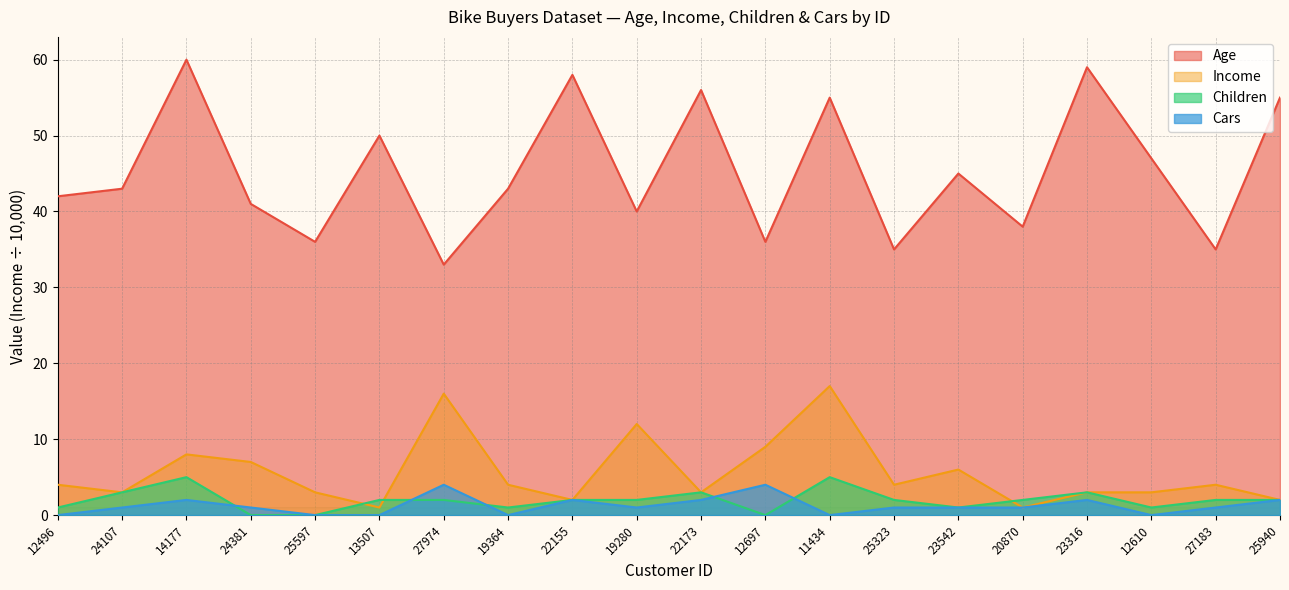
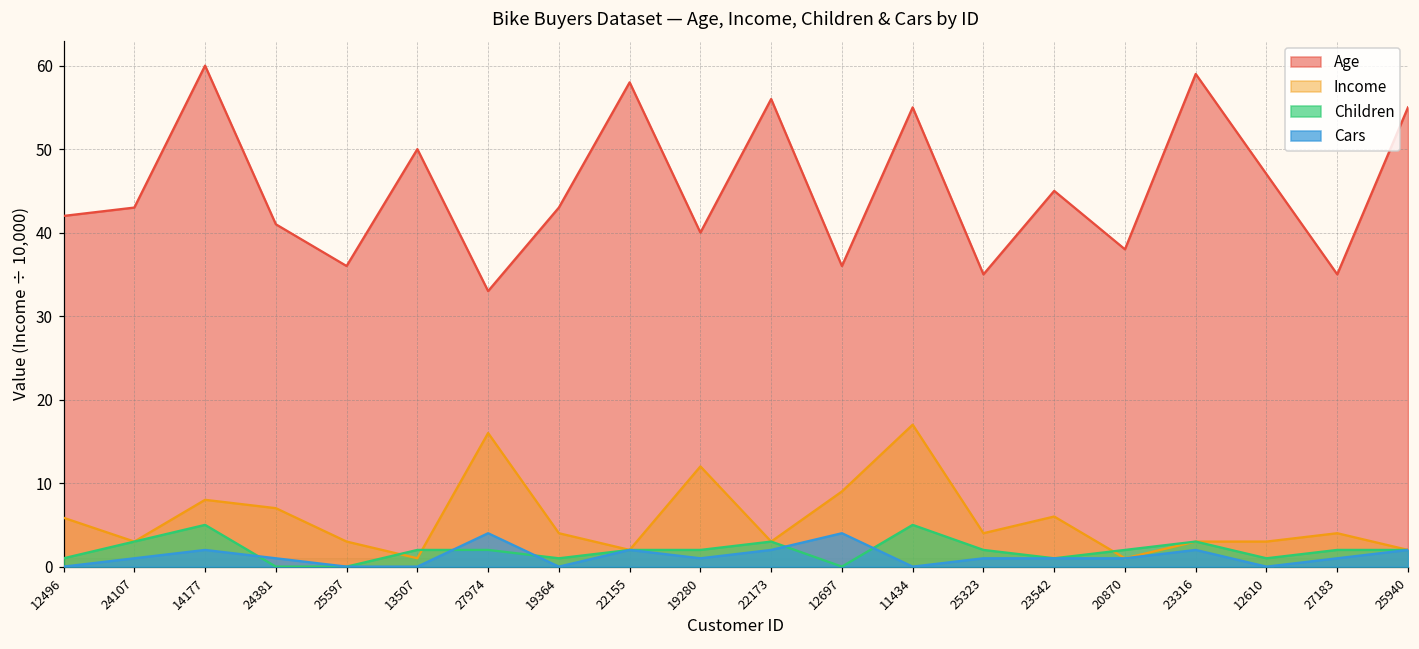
Income, 12496: 4 -> 6
